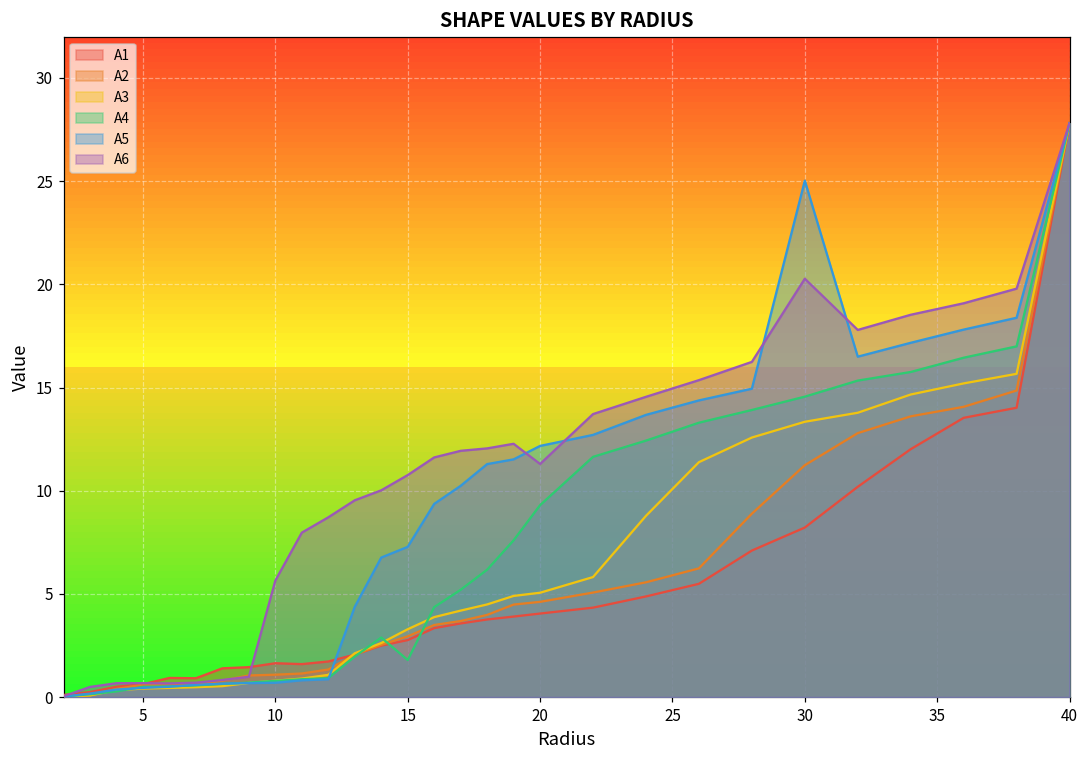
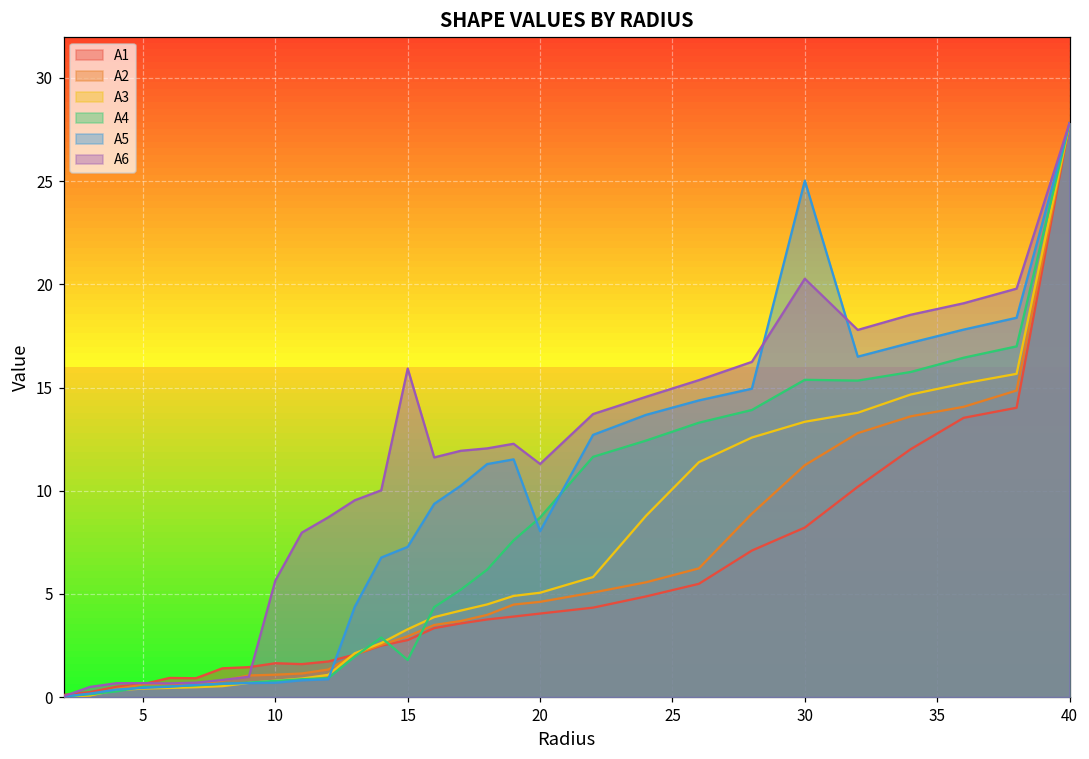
A6, 15: 10.8 -> 15.9
A4, 20: 9.3 -> 8.7
A5, 20: 12.2 -> 8.0
A4, 30: 14.6 -> 15.4
